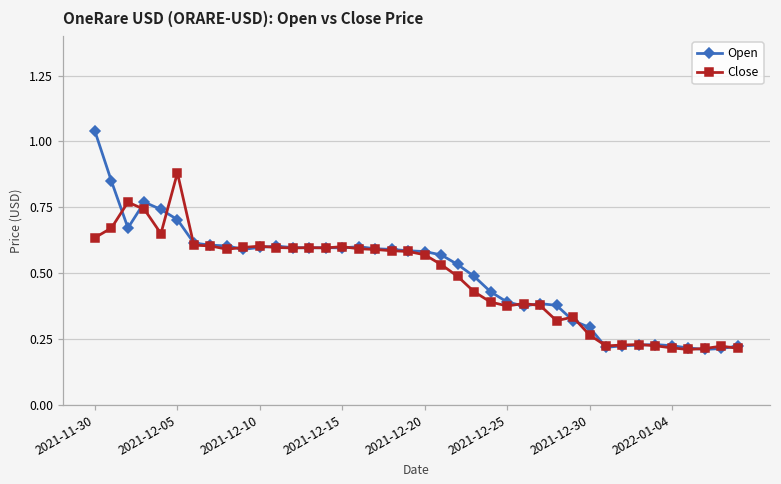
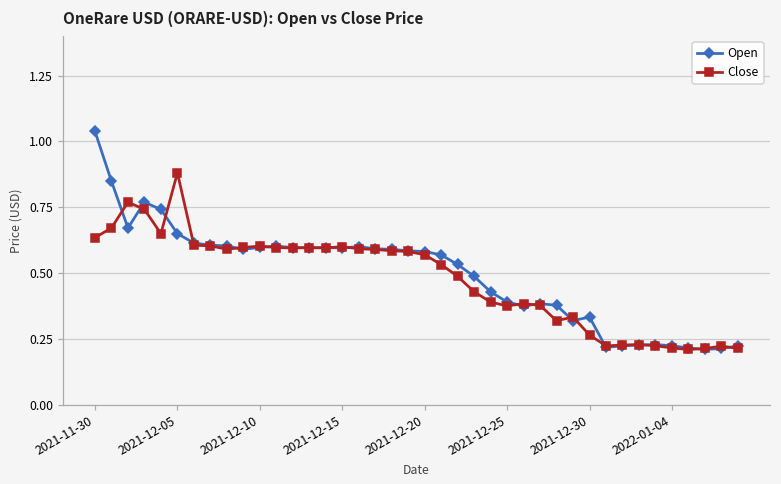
Open, 2021-12-05: 0.70 -> 0.65
Open, 2021-12-30: 0.29 -> 0.33
